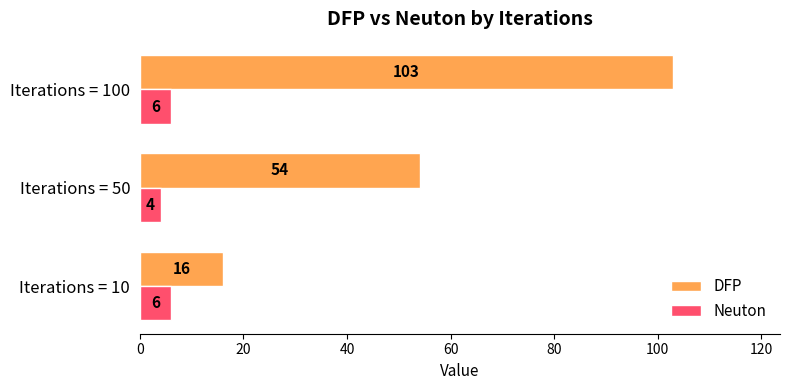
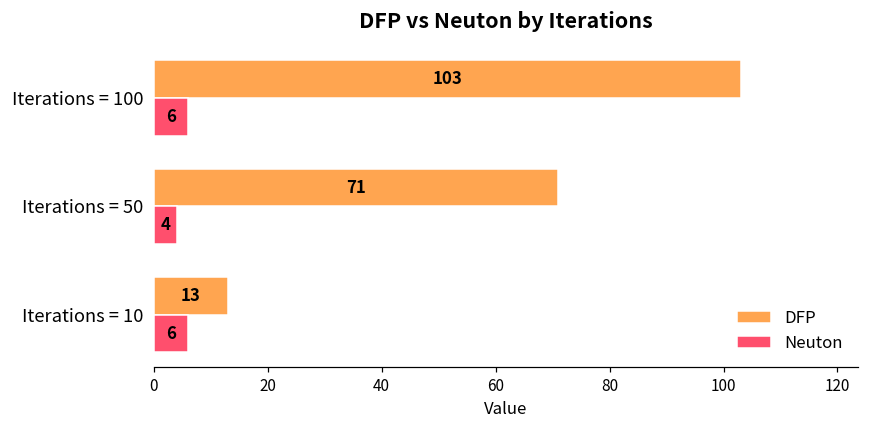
DFP, Iterations = 50: 54 -> 71
DFP, Iterations = 10: 16 -> 13
